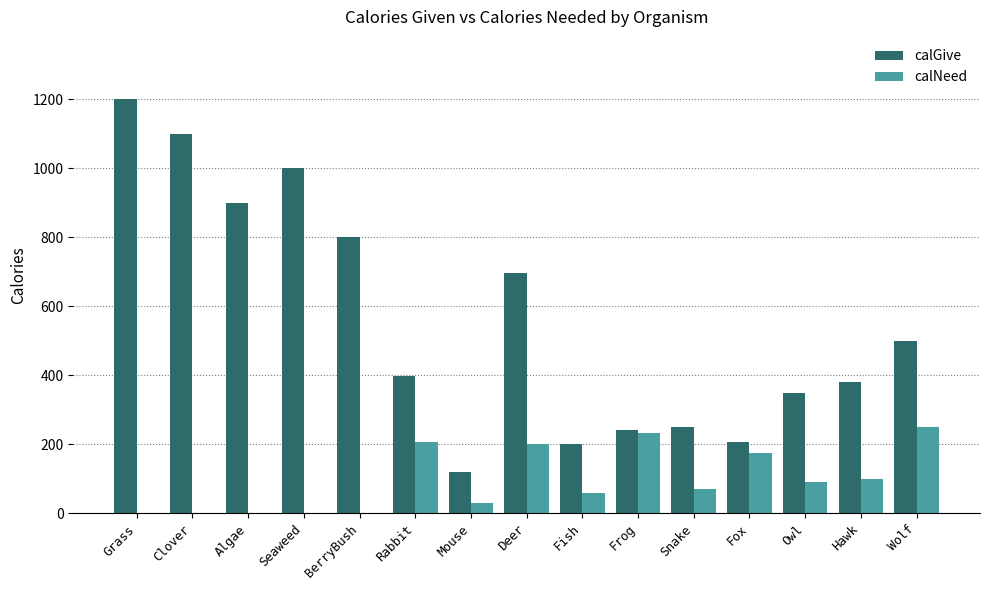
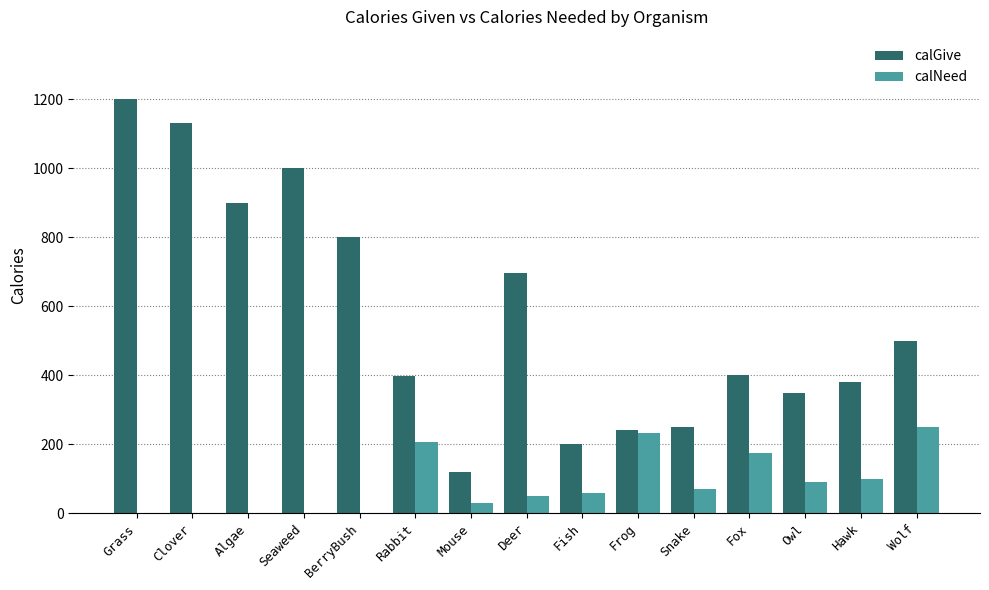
calGive, Clover: 1100 -> 1130
calNeed, Deer: 200 -> 50
calGive, Fox: 210 -> 400
